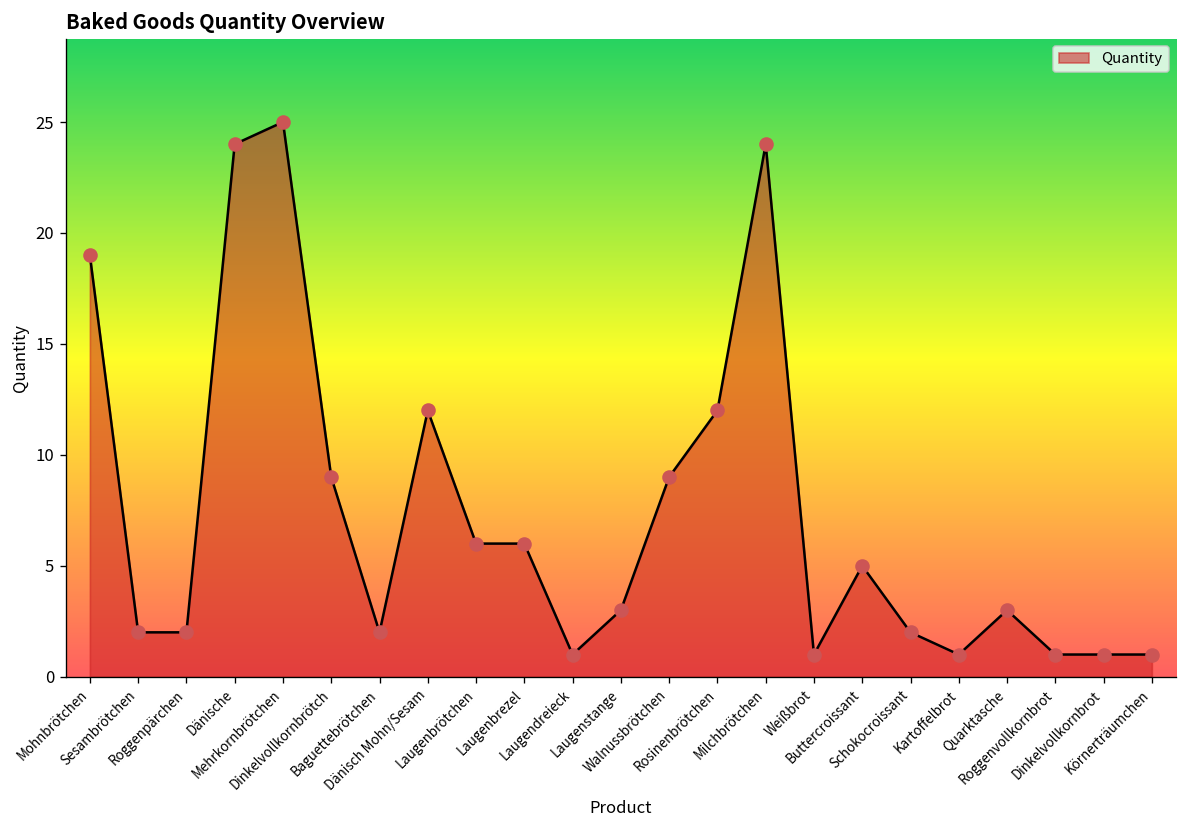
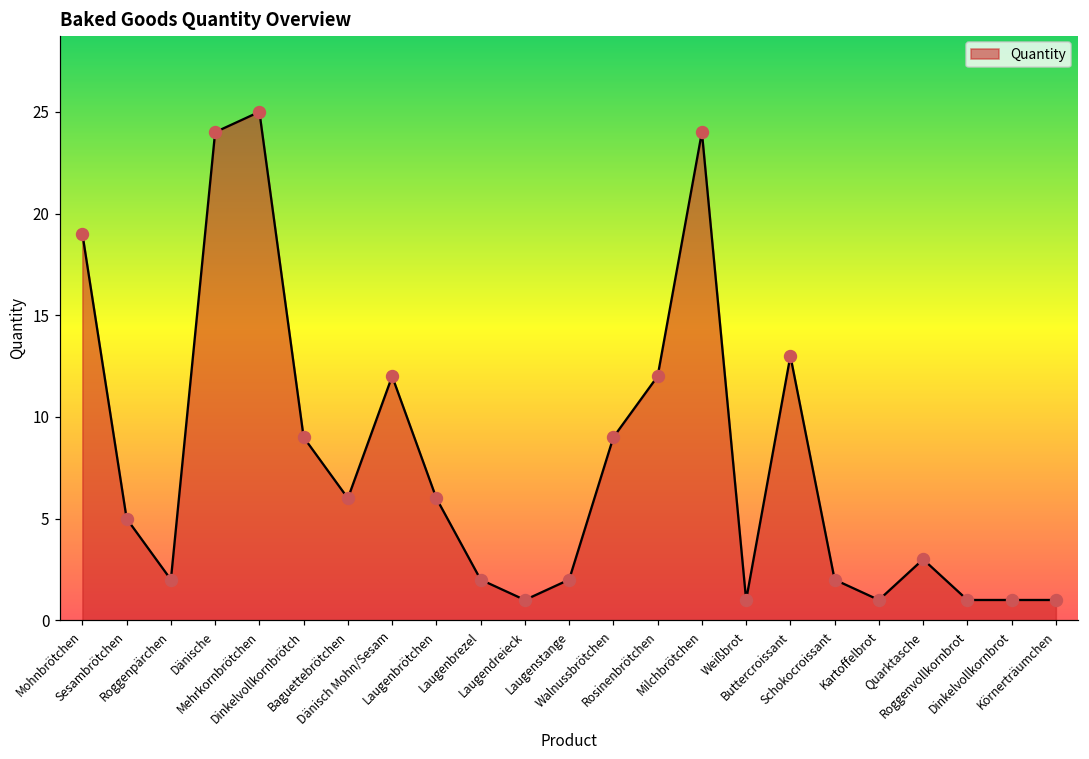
Sesambrötchen: 2 -> 5
Baguettebrötchen: 2 -> 6
Laugenbrezel: 6 -> 2
Laugenstange: 3 -> 2
Buttercroissant: 5 -> 13
